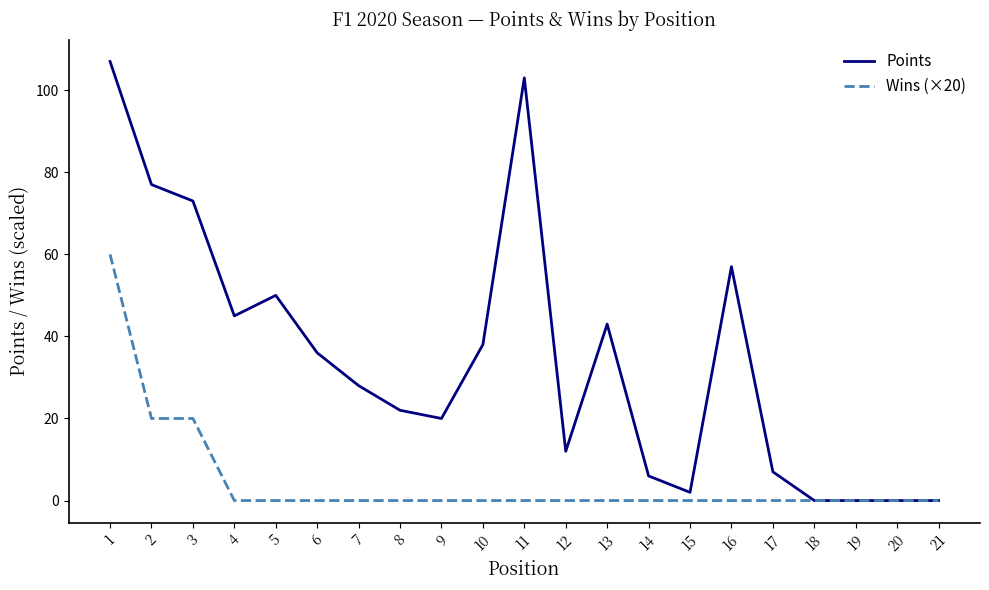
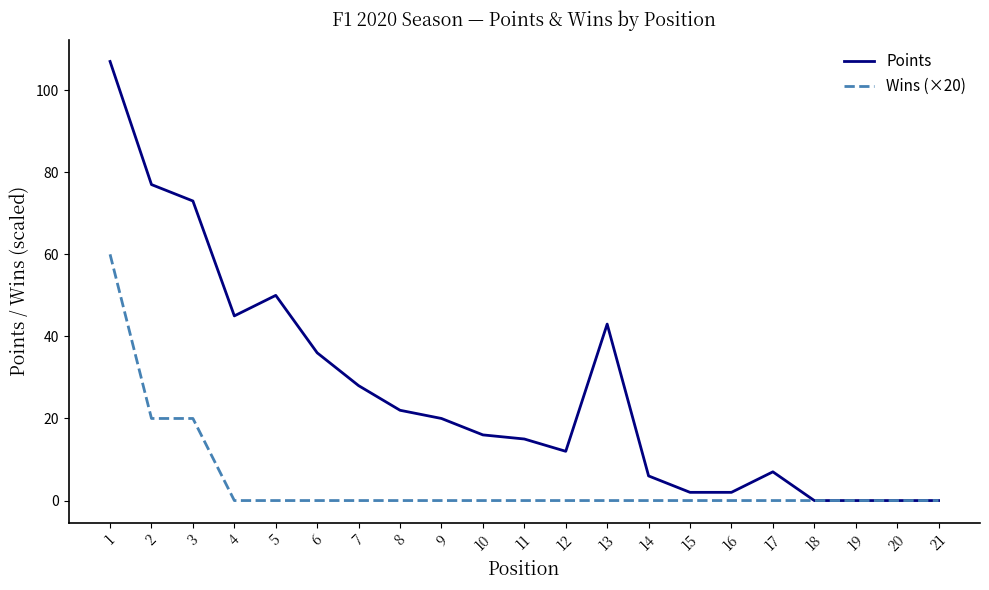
Points, 10: 38 -> 16
Points, 11: 103 -> 15
Points, 16: 57 -> 2
